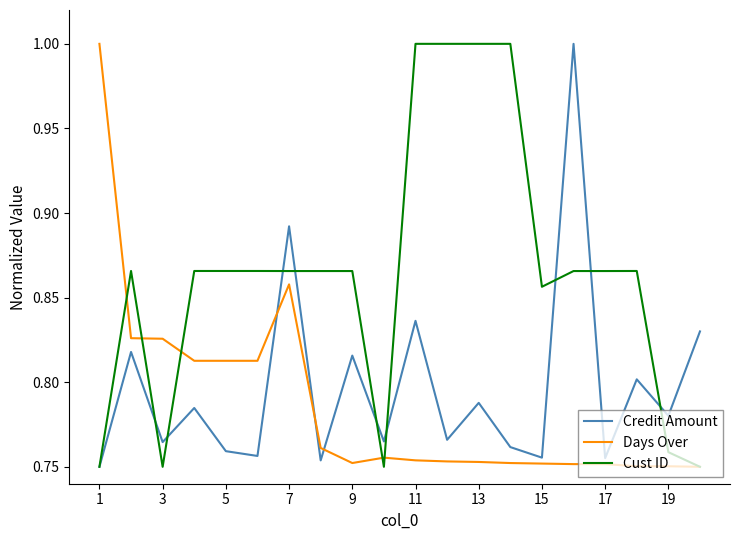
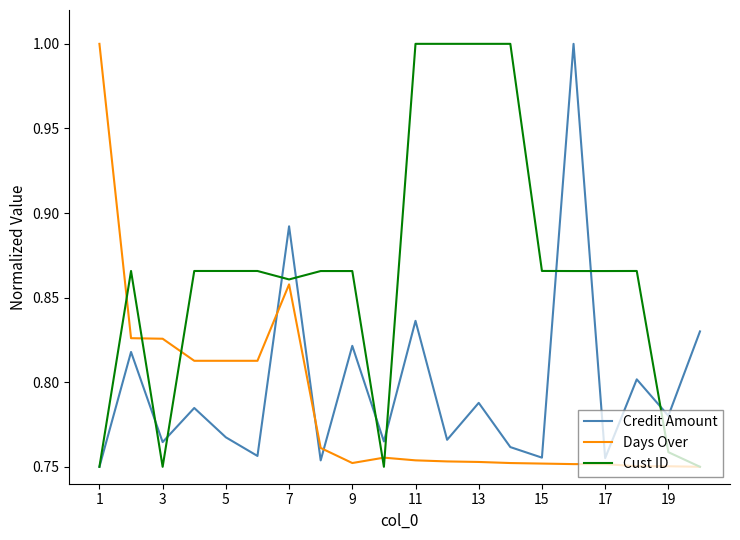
Credit Amount, 5: 0.759 -> 0.767
Cust ID, 7: 0.866 -> 0.861
Credit Amount, 9: 0.816 -> 0.821
Cust ID, 15: 0.856 -> 0.866
